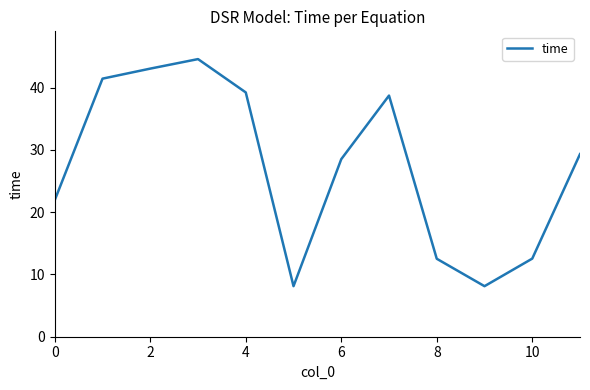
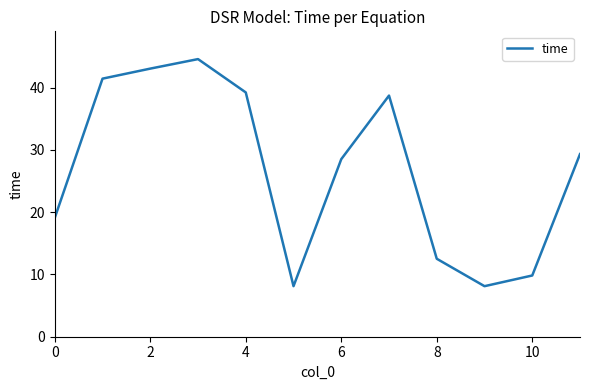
0: 22 -> 19
10: 13 -> 10
